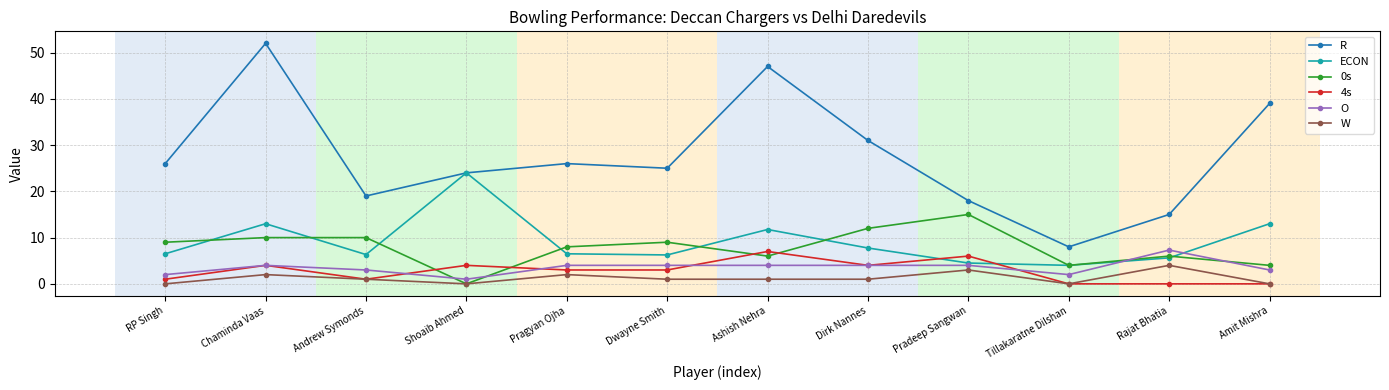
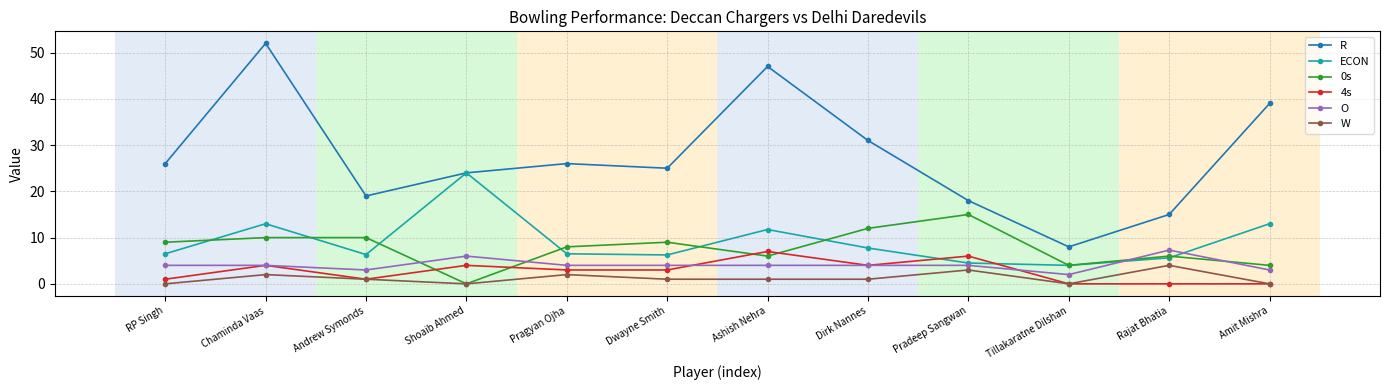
O, RP Singh: 2 -> 4
O, Shoaib Ahmed: 1 -> 6
